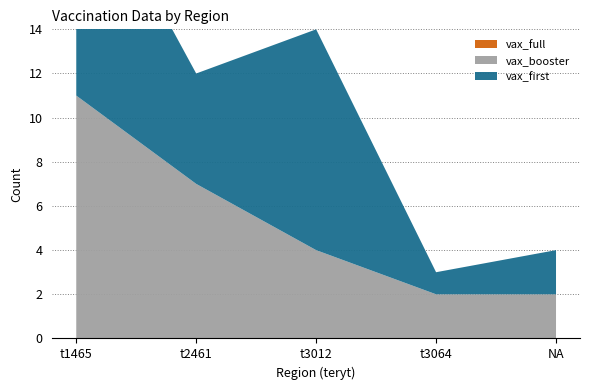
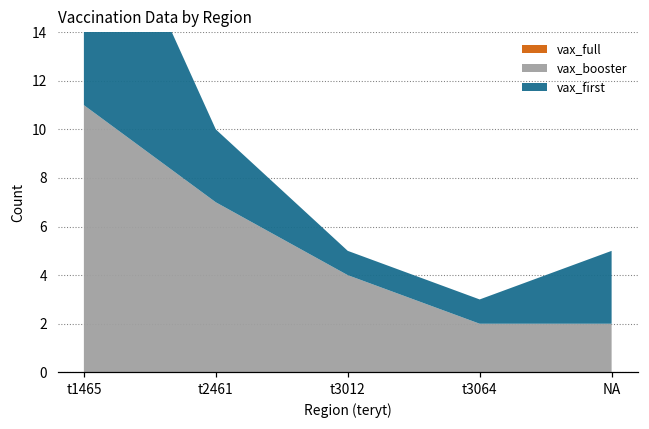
vax_first, t2461: 5 -> 3
vax_first, t3012: 10 -> 1
vax_first, NA: 2 -> 3
